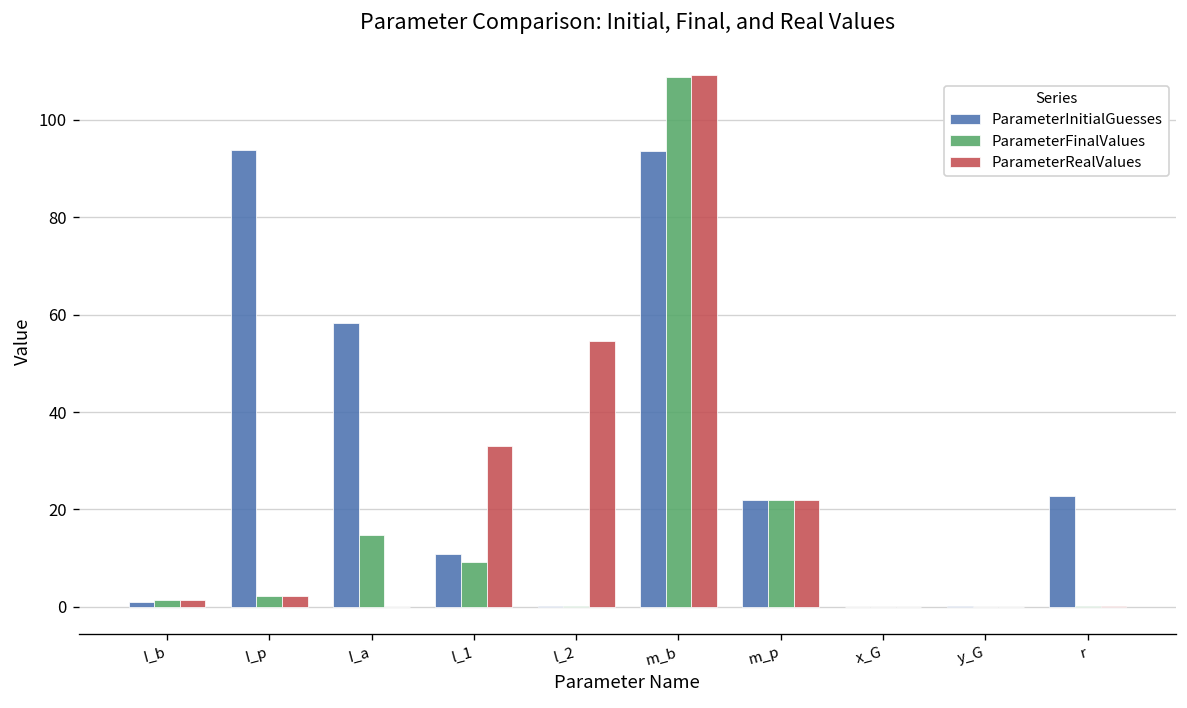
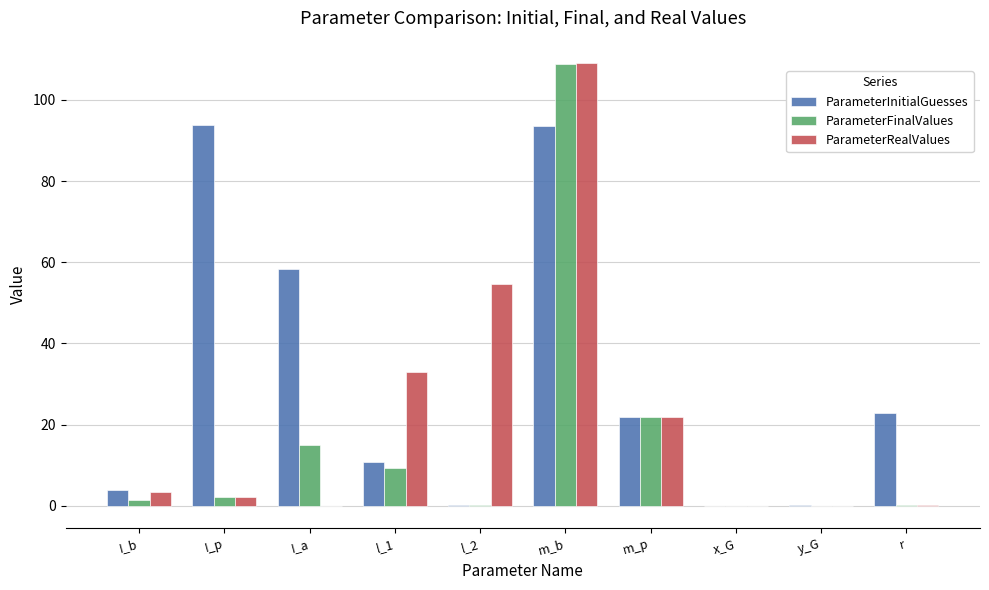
ParameterInitialGuesses, I_b: 1 -> 4
ParameterRealValues, I_b: 1 -> 3
